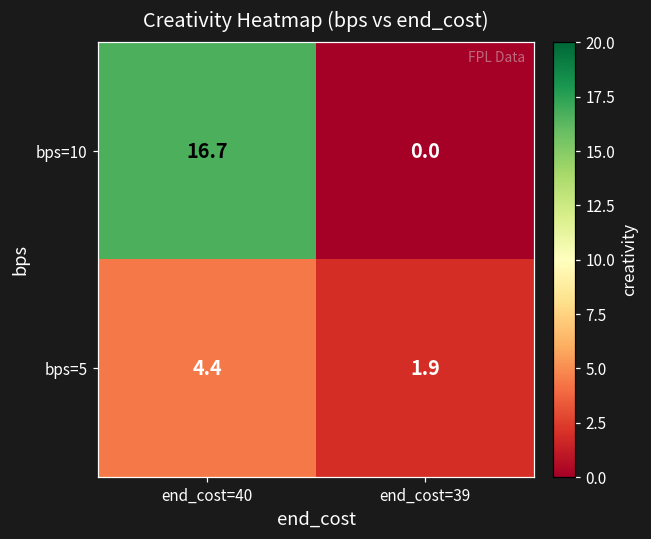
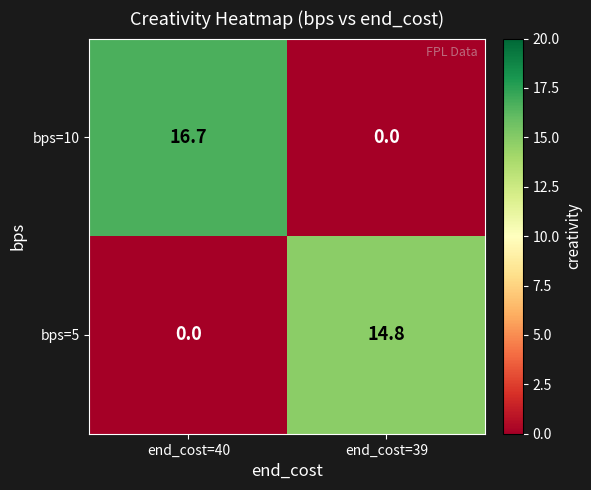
bps=5, end_cost=40: 4.4 -> 0.0
bps=5, end_cost=39: 1.9 -> 14.8
